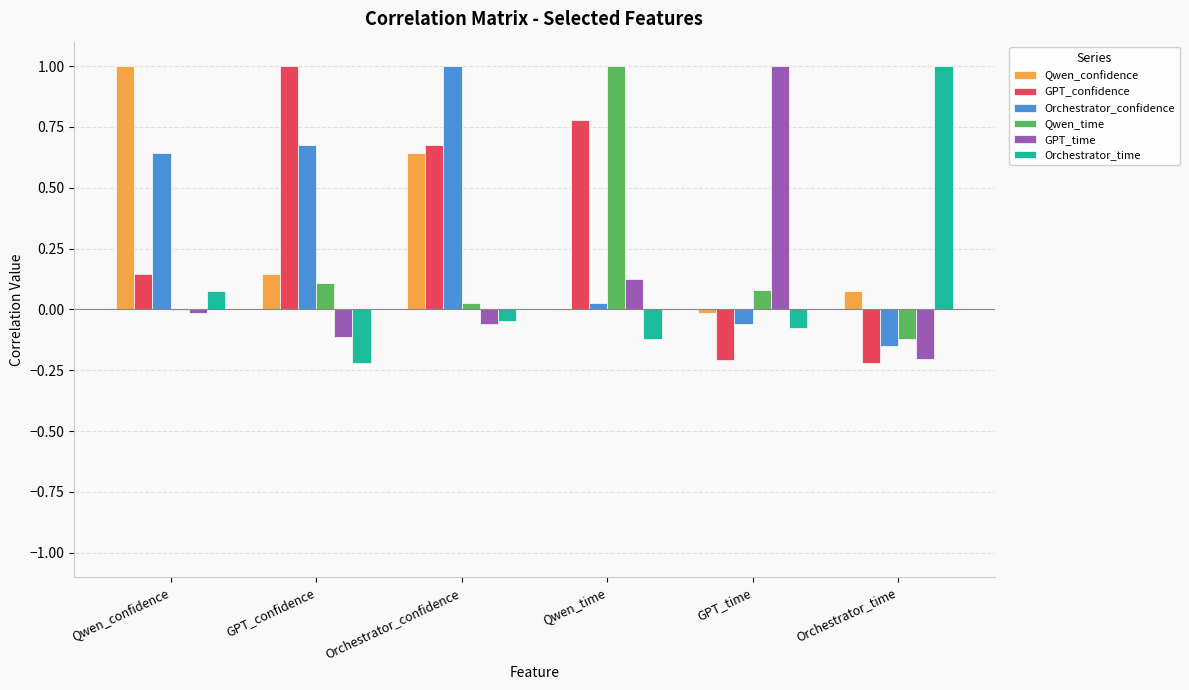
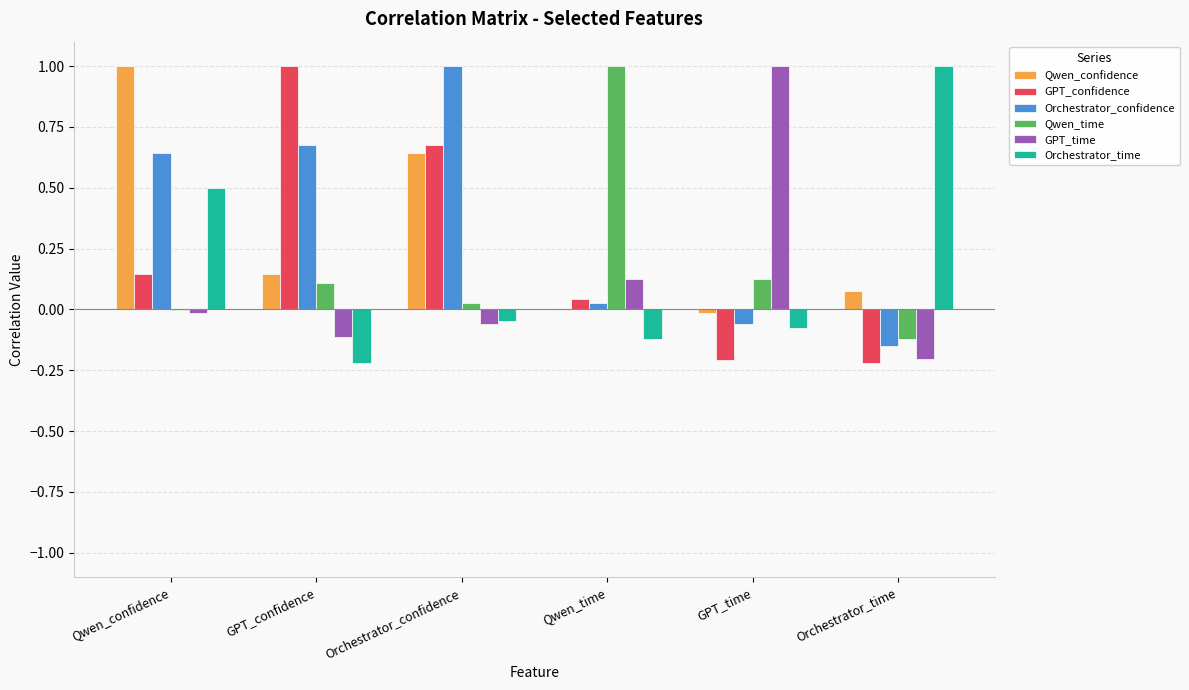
Orchestrator_time, Qwen_confidence: 0.07 -> 0.50
GPT_confidence, Qwen_time: 0.78 -> 0.04
Qwen_time, GPT_time: 0.08 -> 0.13
